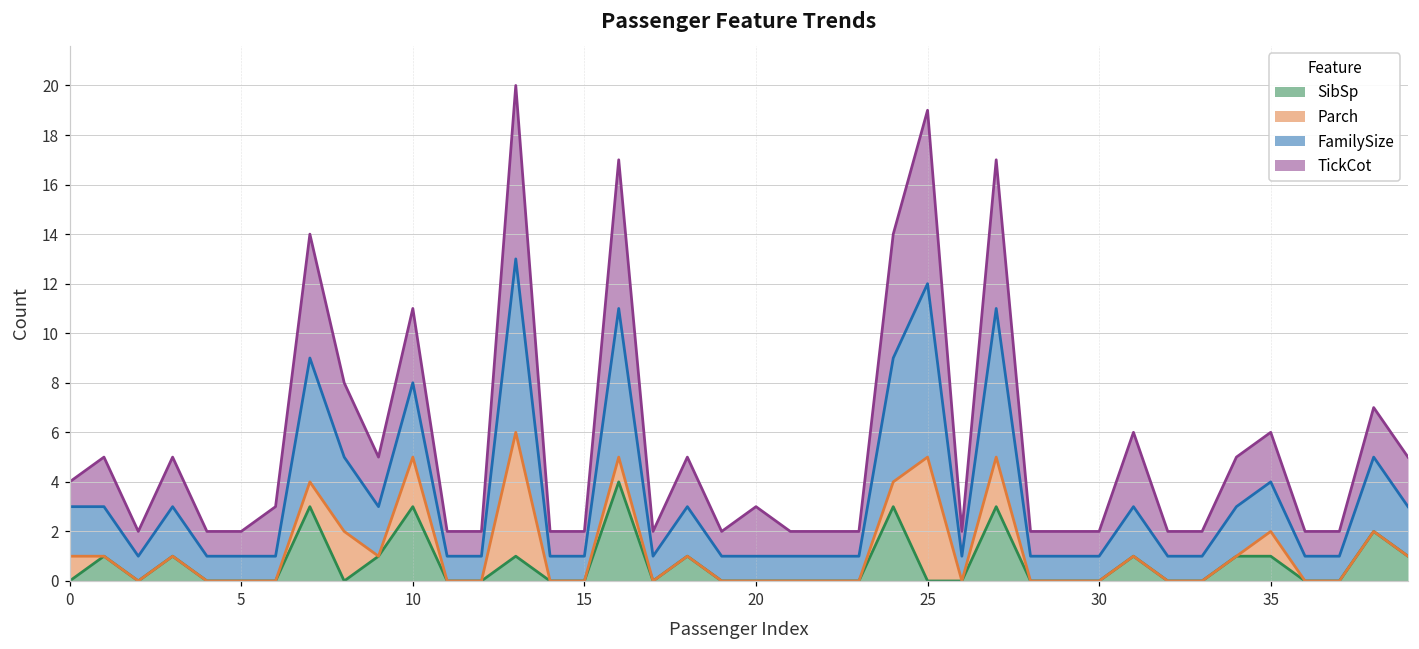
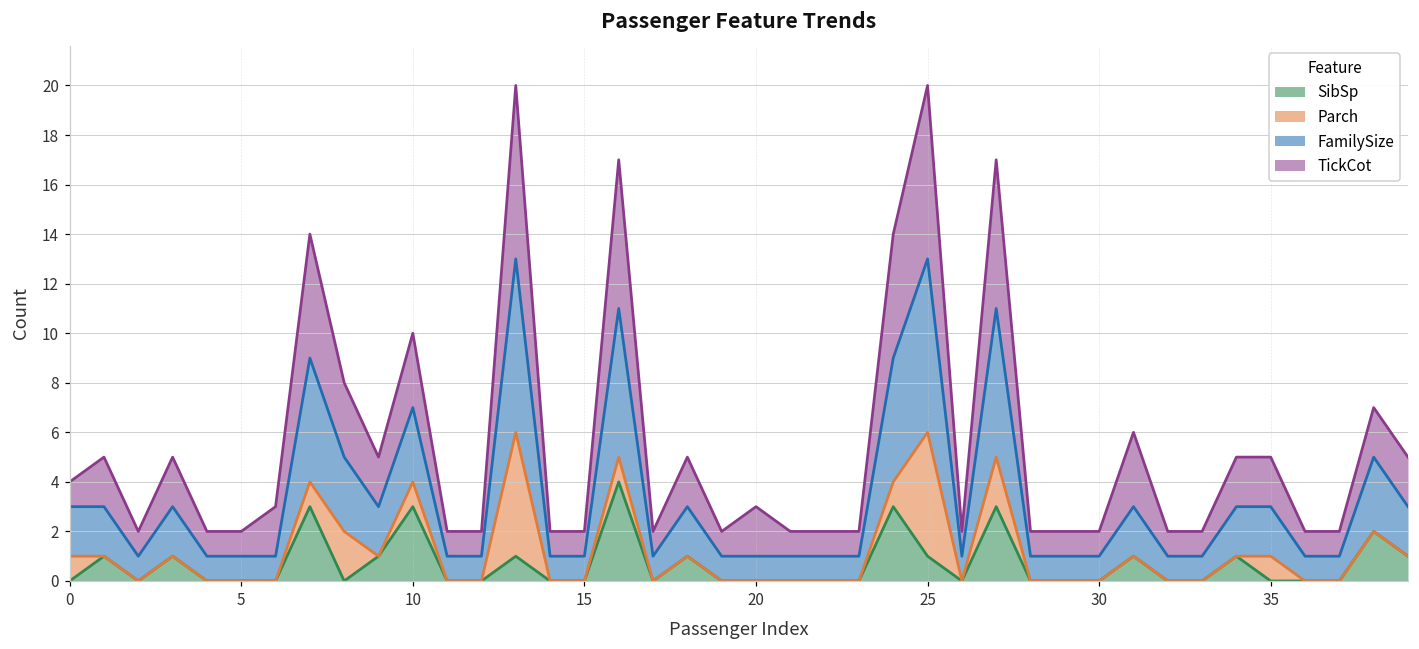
Parch, 10: 2 -> 1
SibSp, 25: 0 -> 1
SibSp, 35: 1 -> 0
